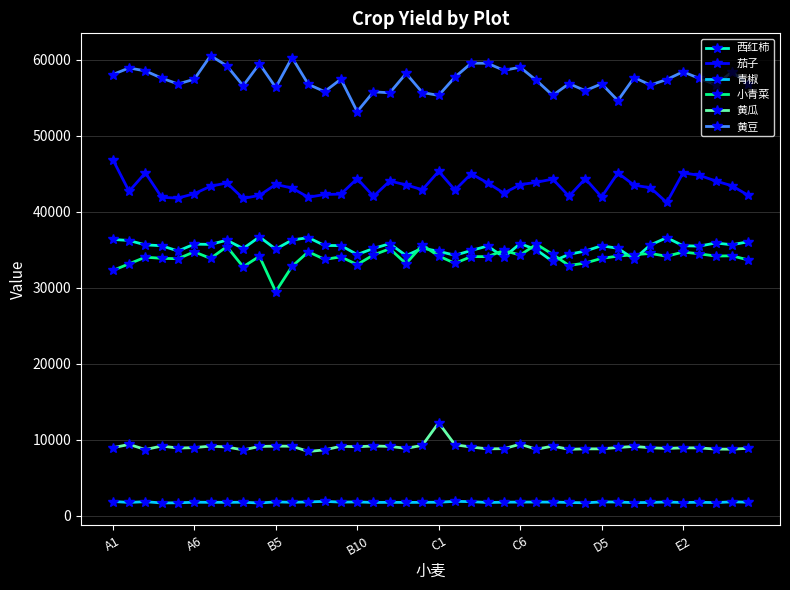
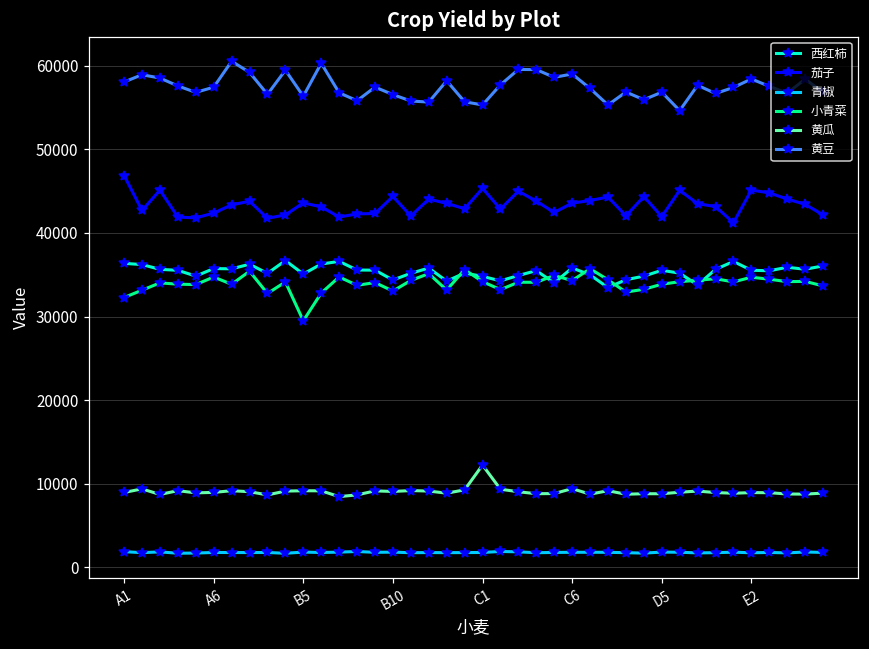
黄豆, B10: 53000 -> 57000
